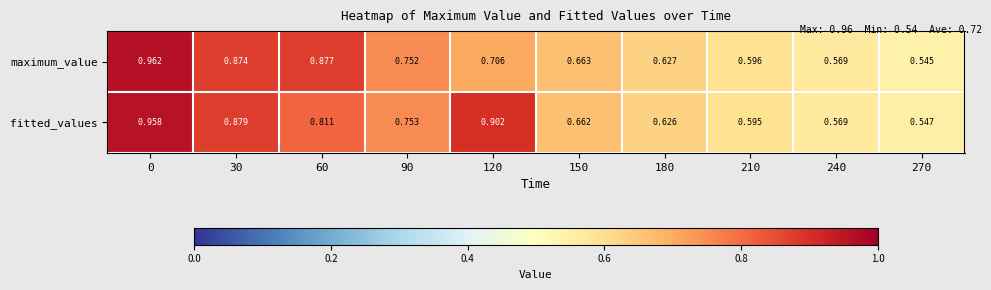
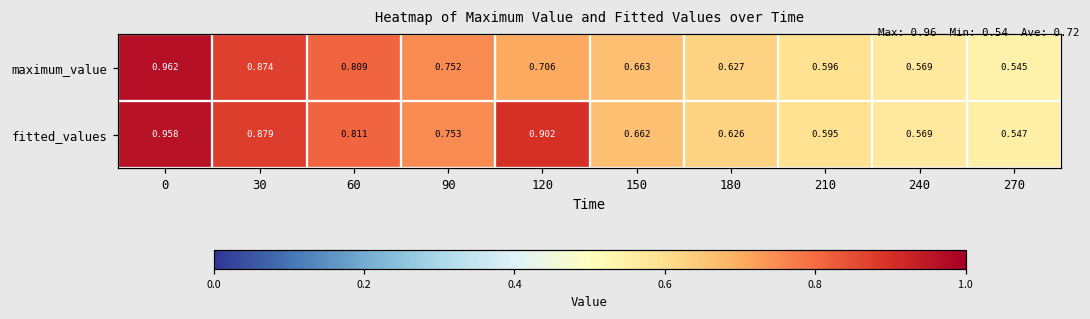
maximum_value, 60: 0.877 -> 0.809
